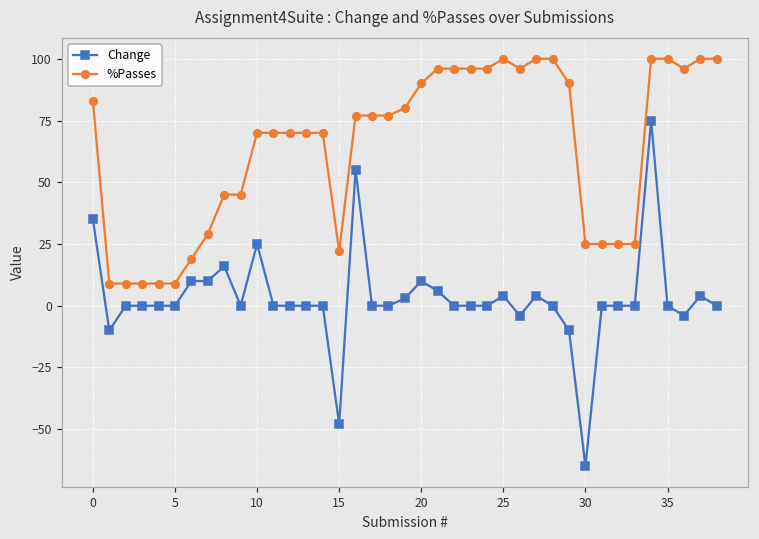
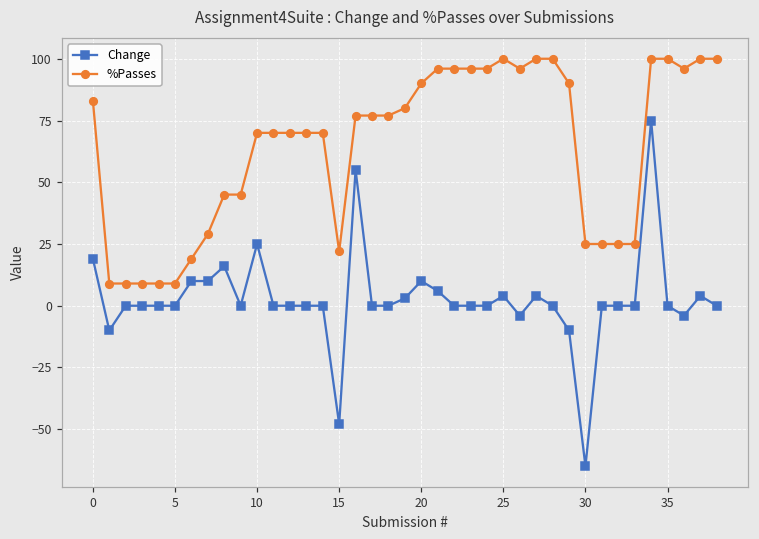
Change, 0: 35 -> 19
